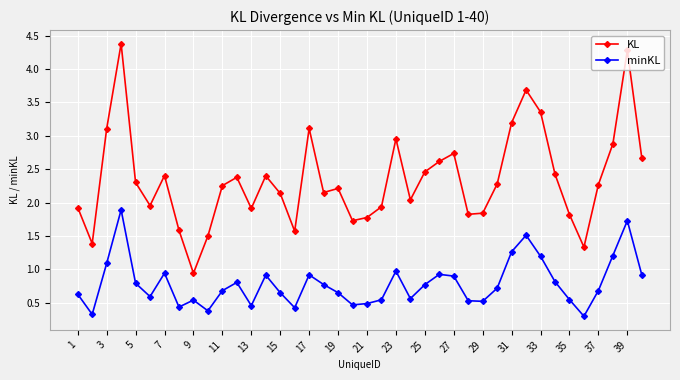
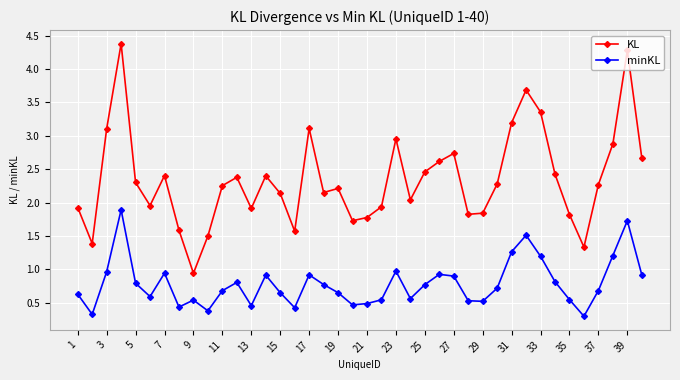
minKL, 3: 1.1 -> 1.0
